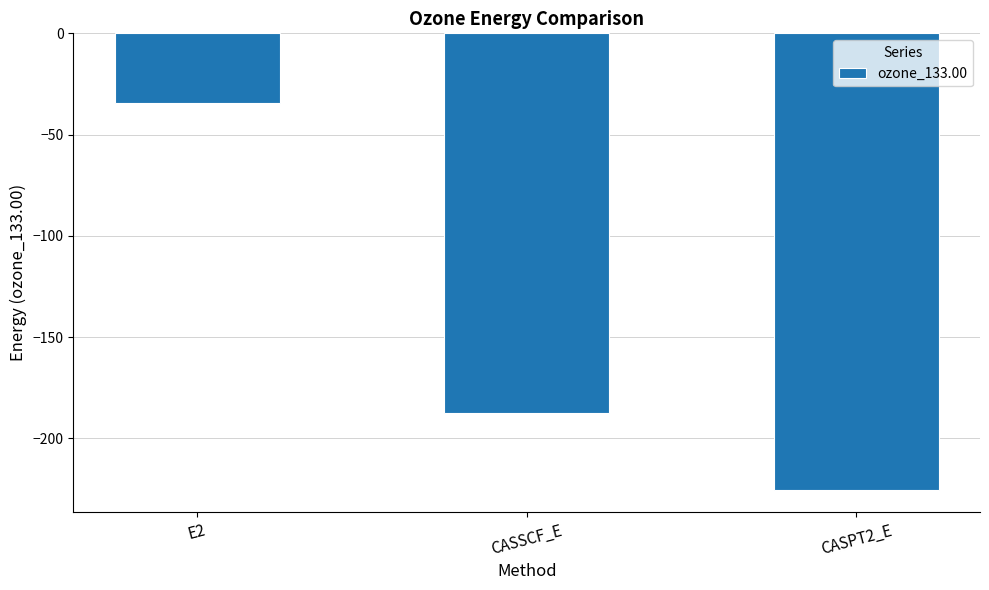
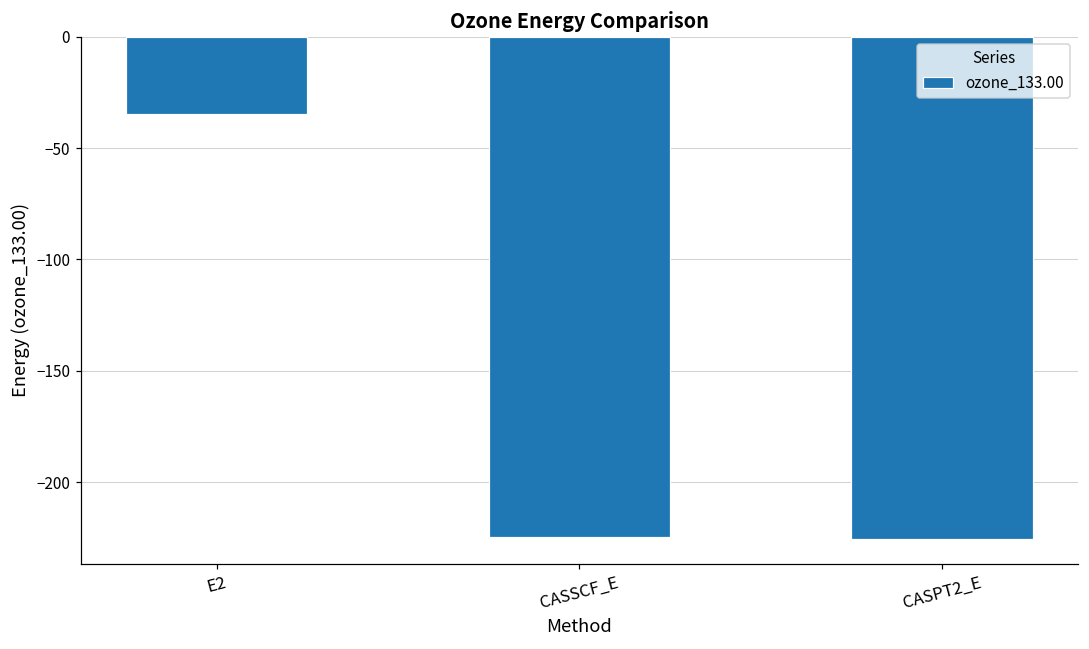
CASSCF_E: -188 -> -225
